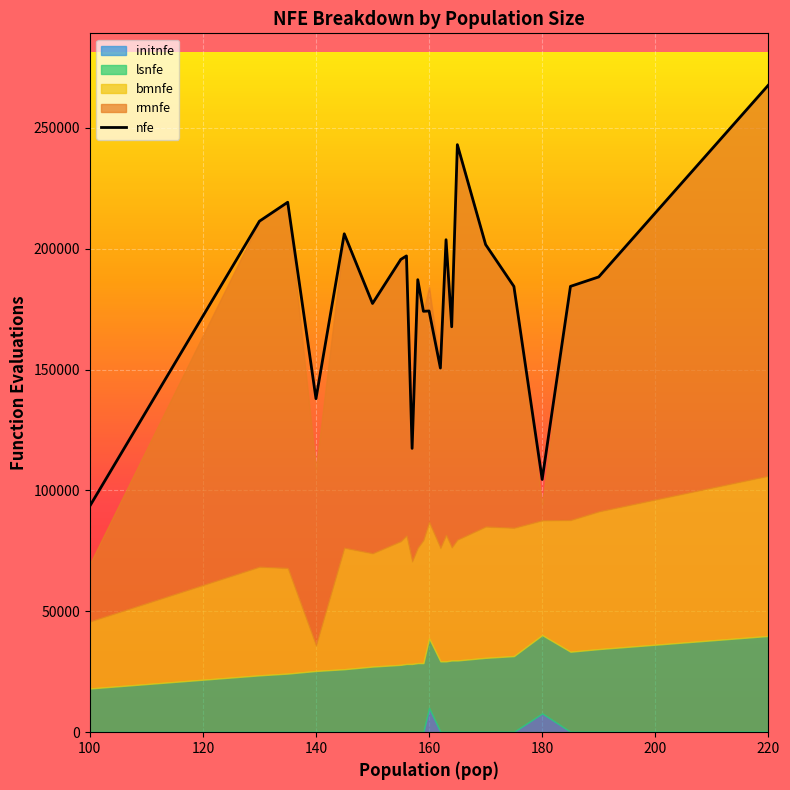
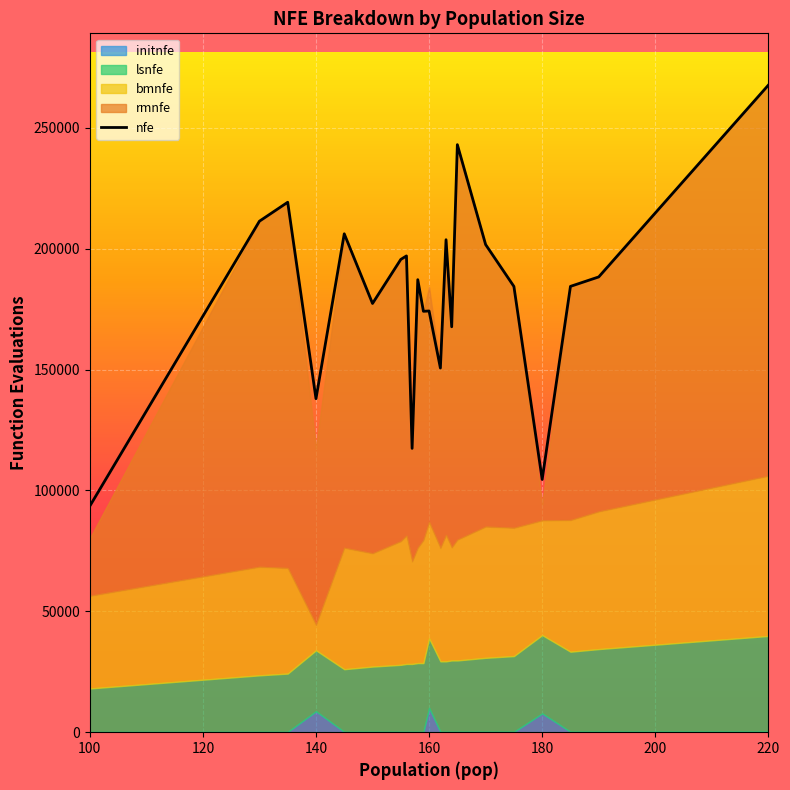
bmnfe, 100: 28000 -> 38000
initnfe, 140: 0 -> 9000
